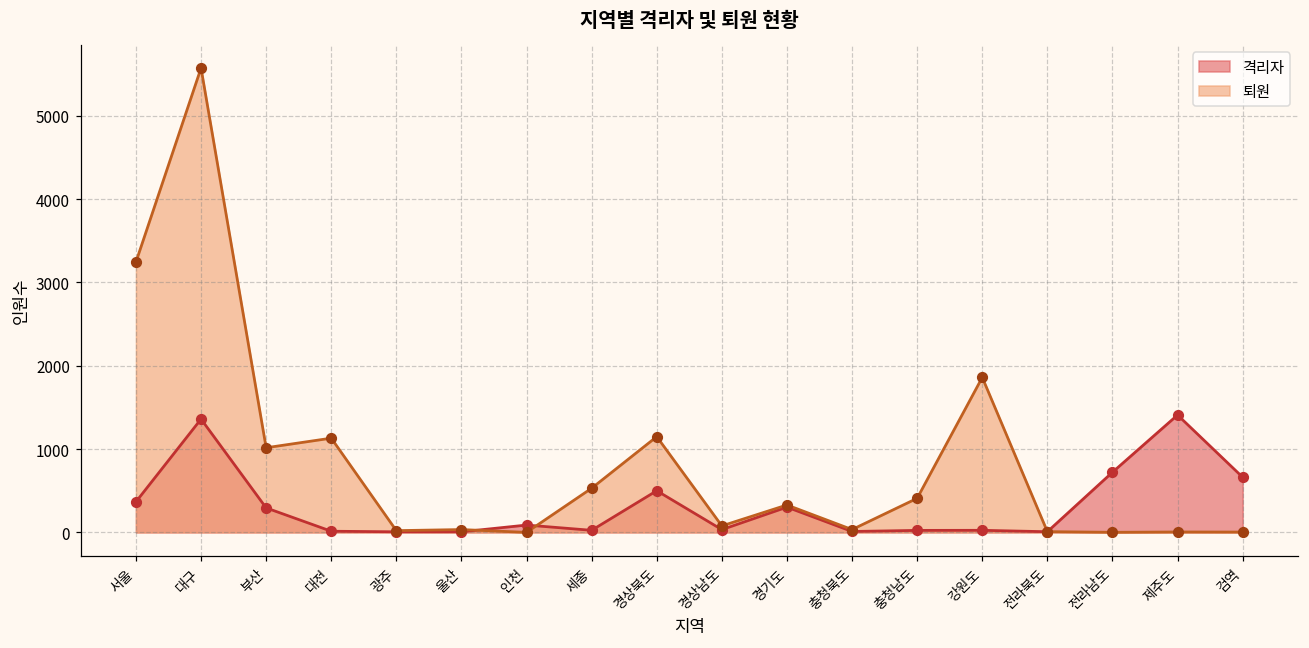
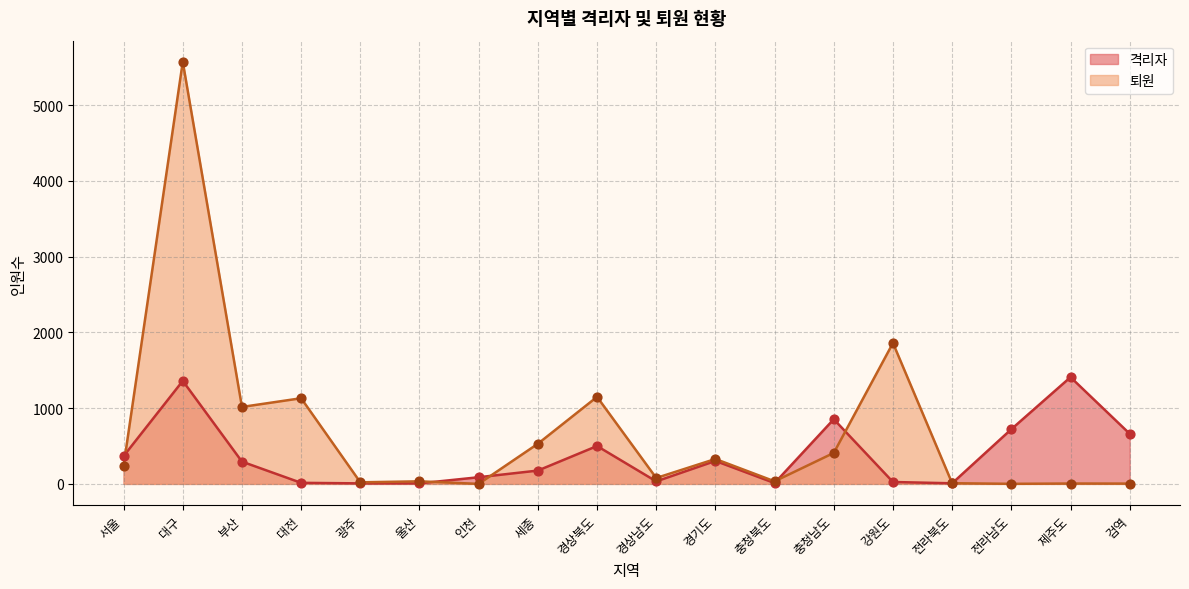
퇴원, 서울: 3200 -> 200
격리자, 세종: 0 -> 200
격리자, 충청남도: 0 -> 900
